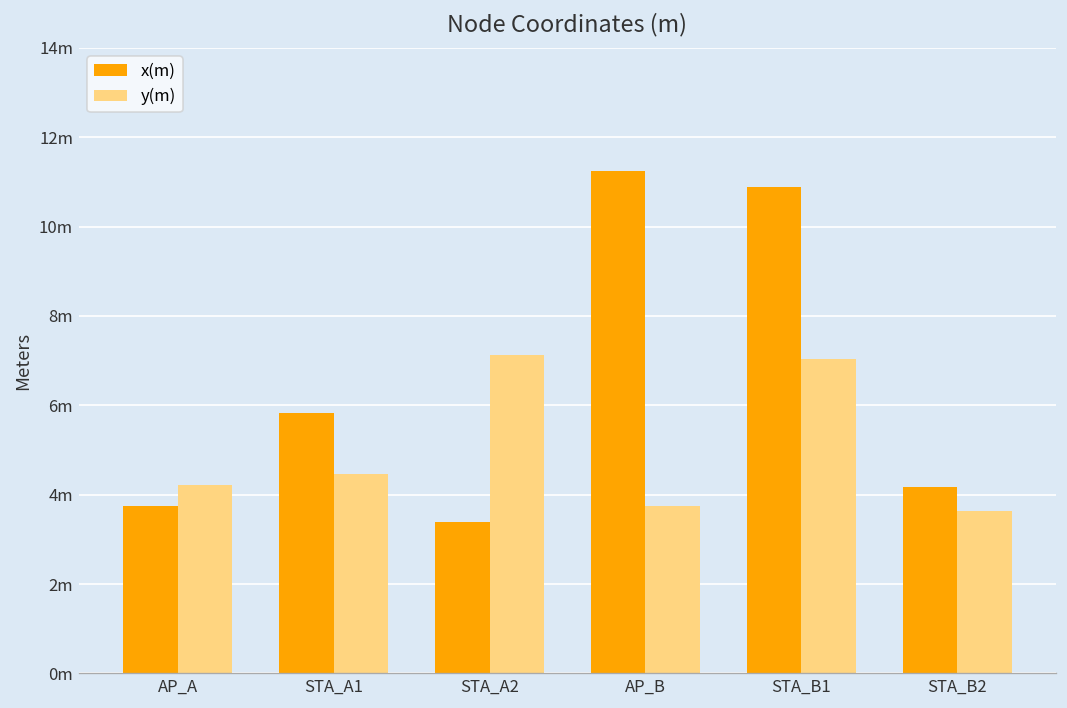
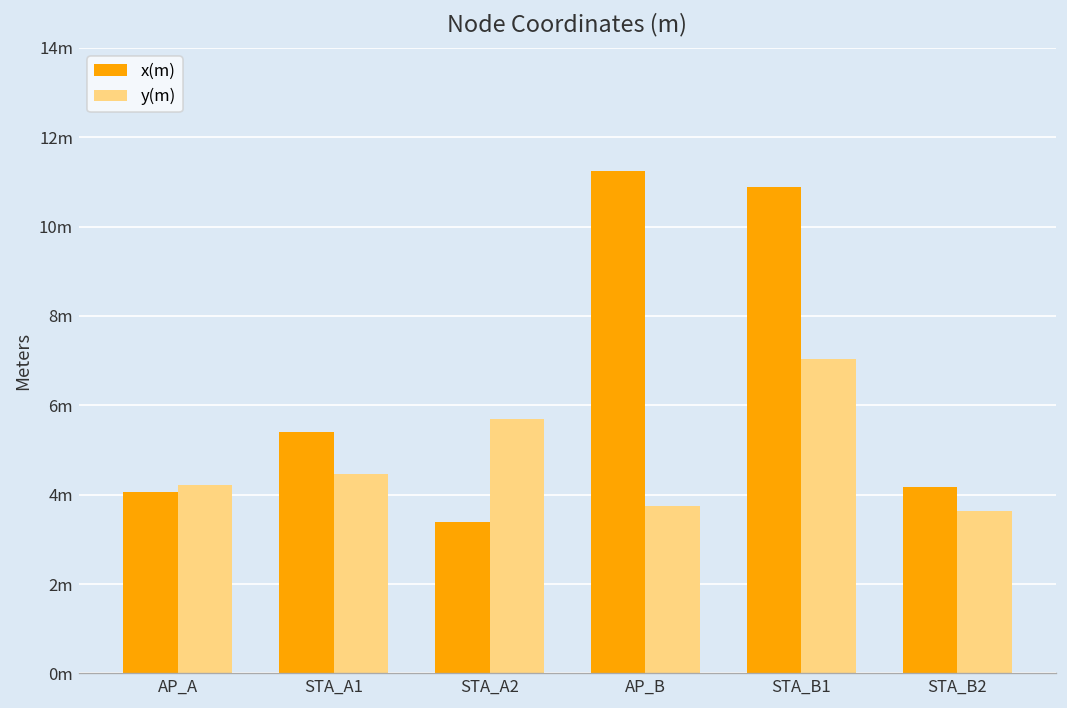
x(m), AP_A: 3.8m -> 4.1m
x(m), STA_A1: 5.8m -> 5.4m
y(m), STA_A2: 7.1m -> 5.7m
